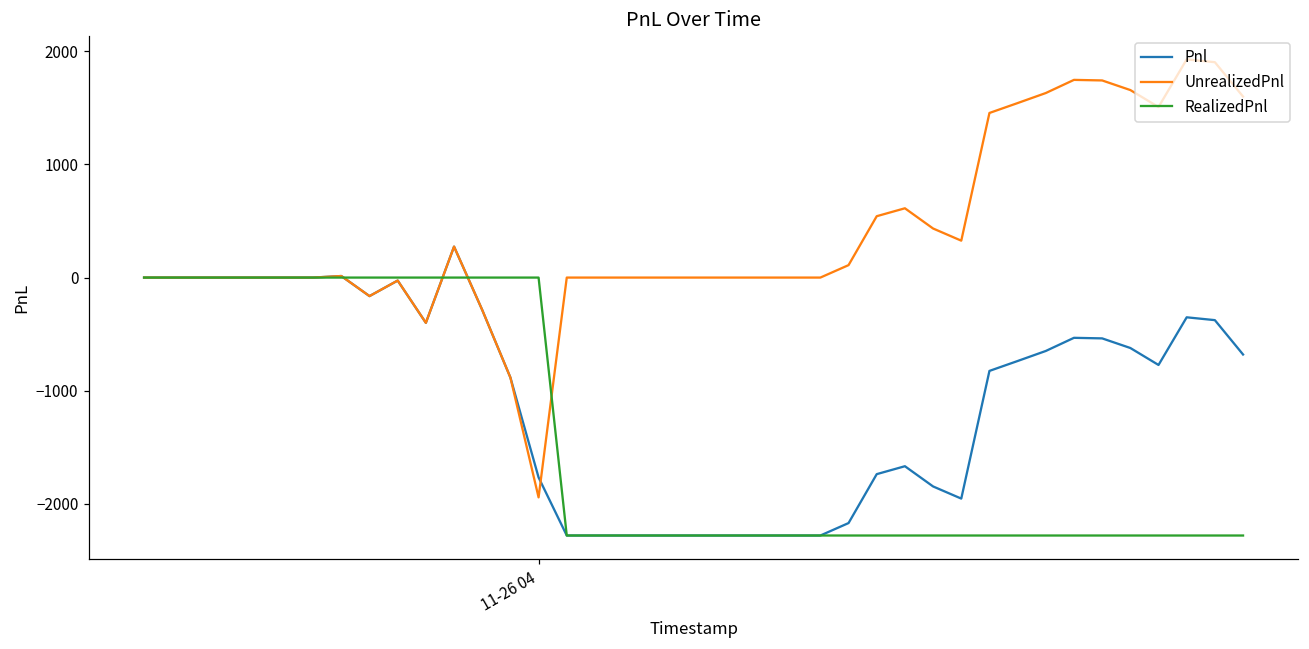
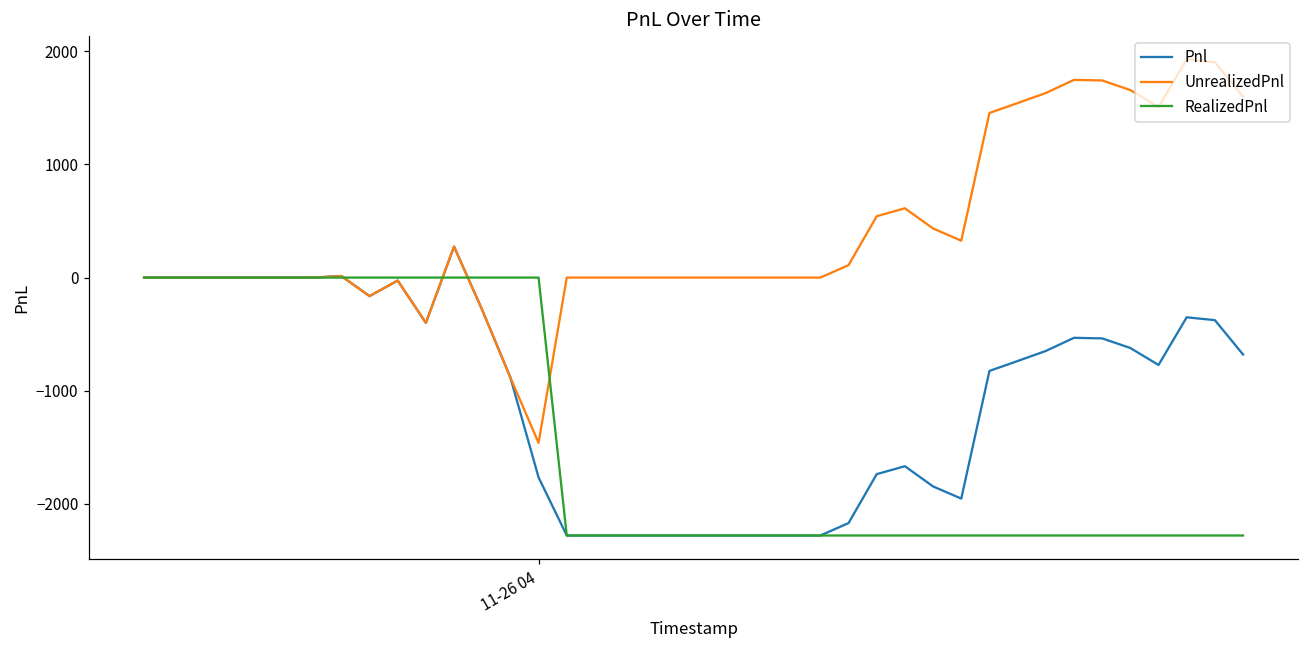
UnrealizedPnl, 11-26 04: -1940 -> -1460
